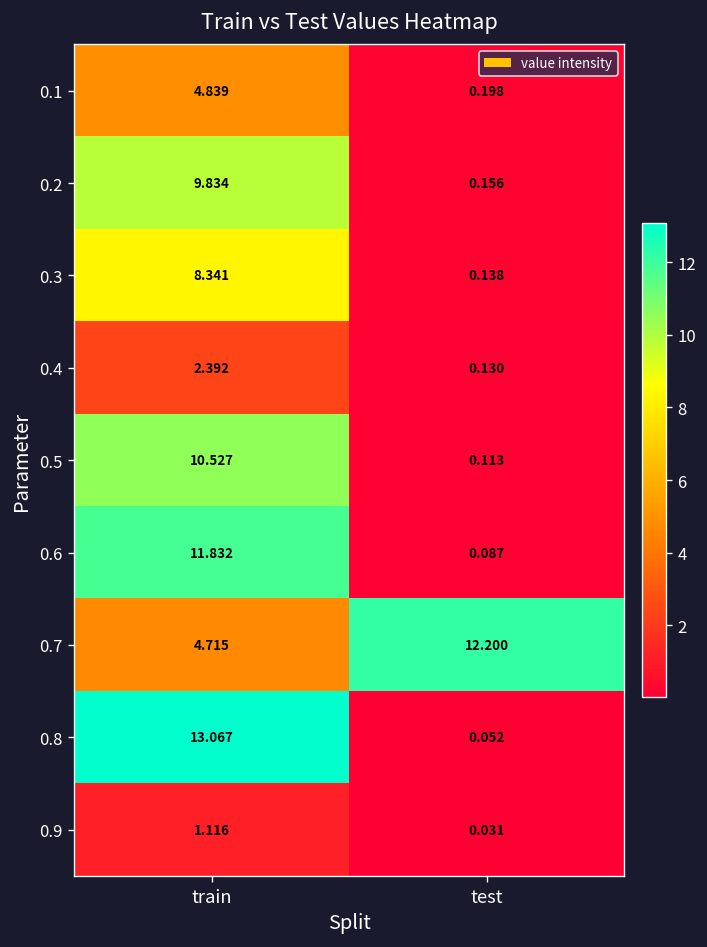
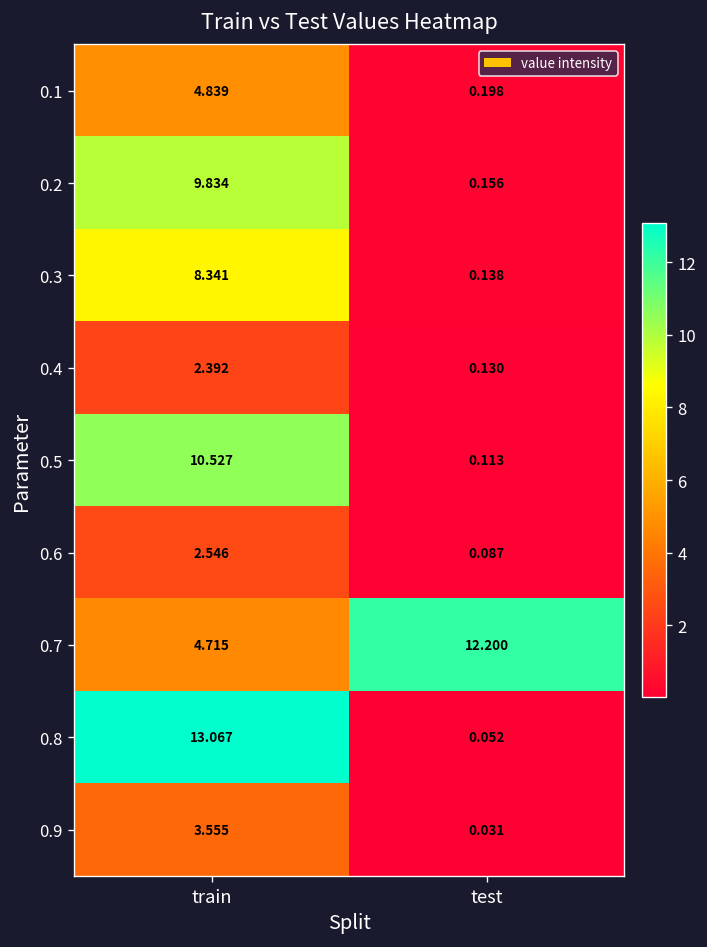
0.6, train: 11.832 -> 2.546
0.9, train: 1.116 -> 3.555
